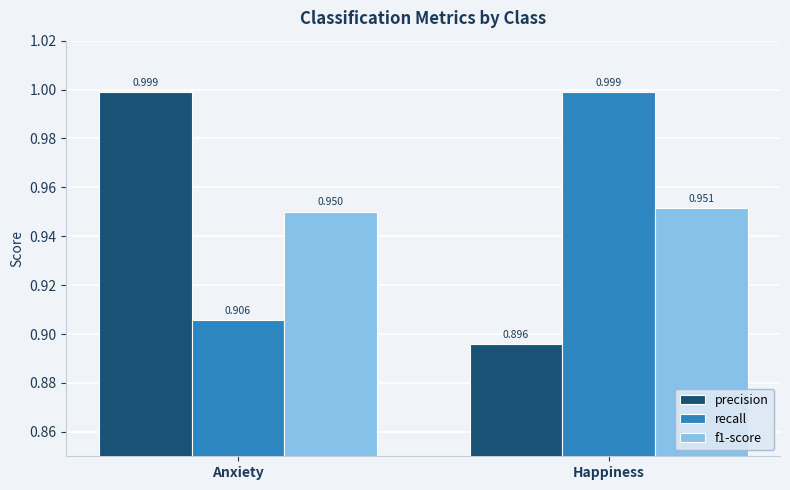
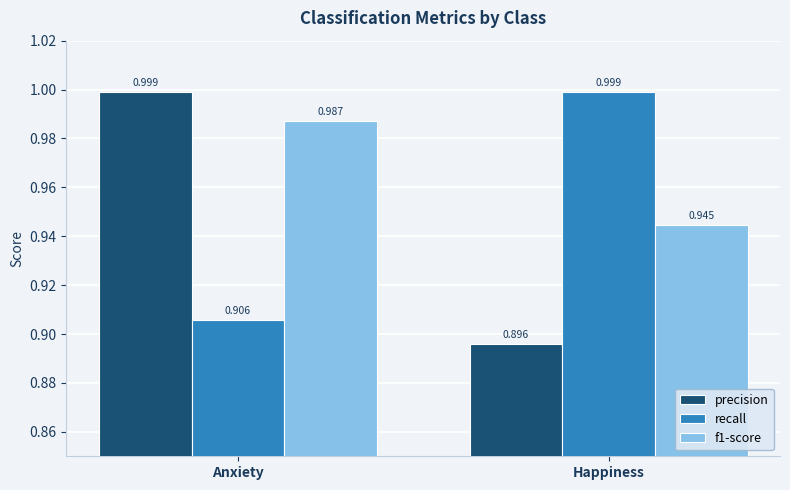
f1-score, Anxiety: 0.950 -> 0.987
f1-score, Happiness: 0.951 -> 0.945
